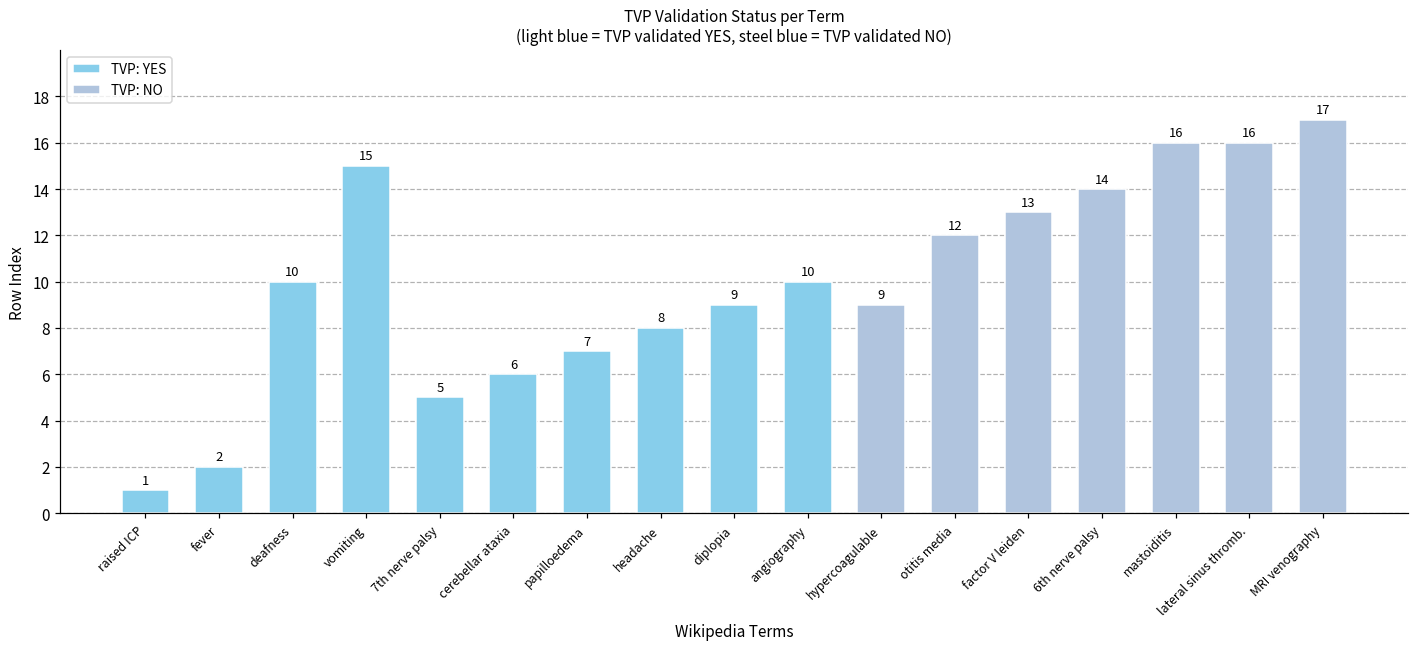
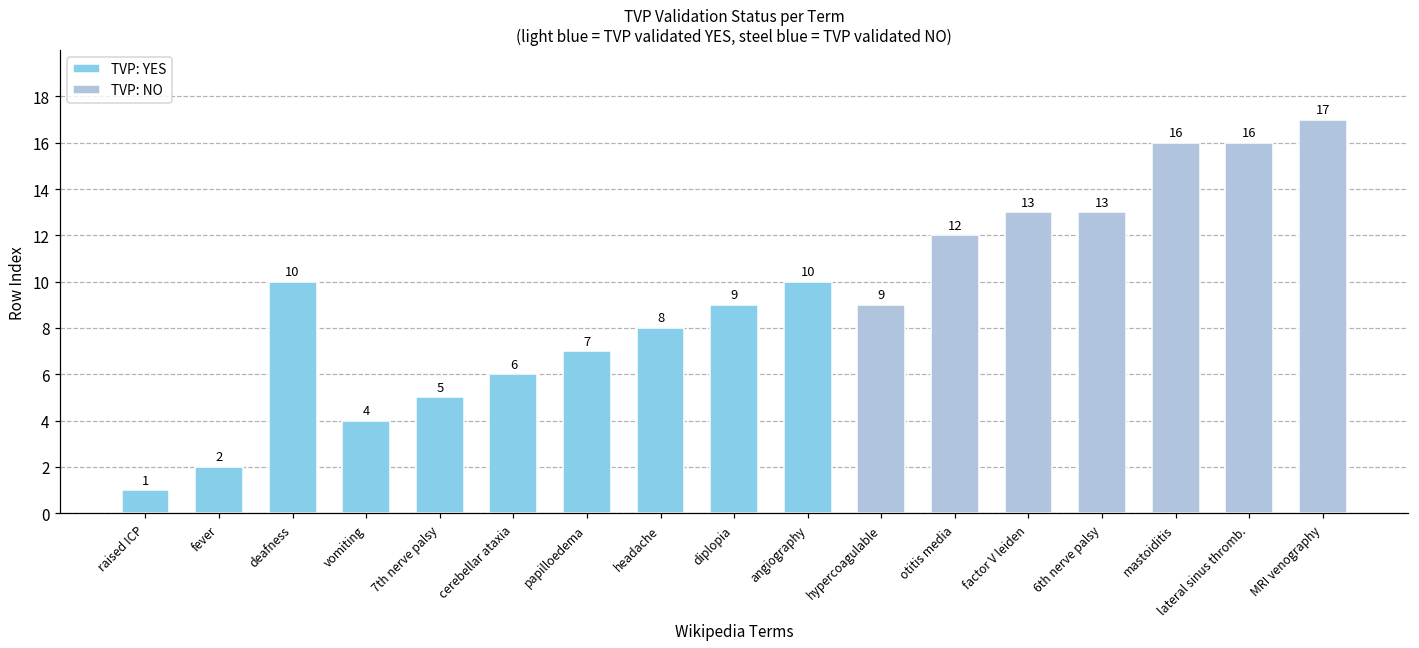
vomiting: 15 -> 4
6th nerve palsy: 14 -> 13
